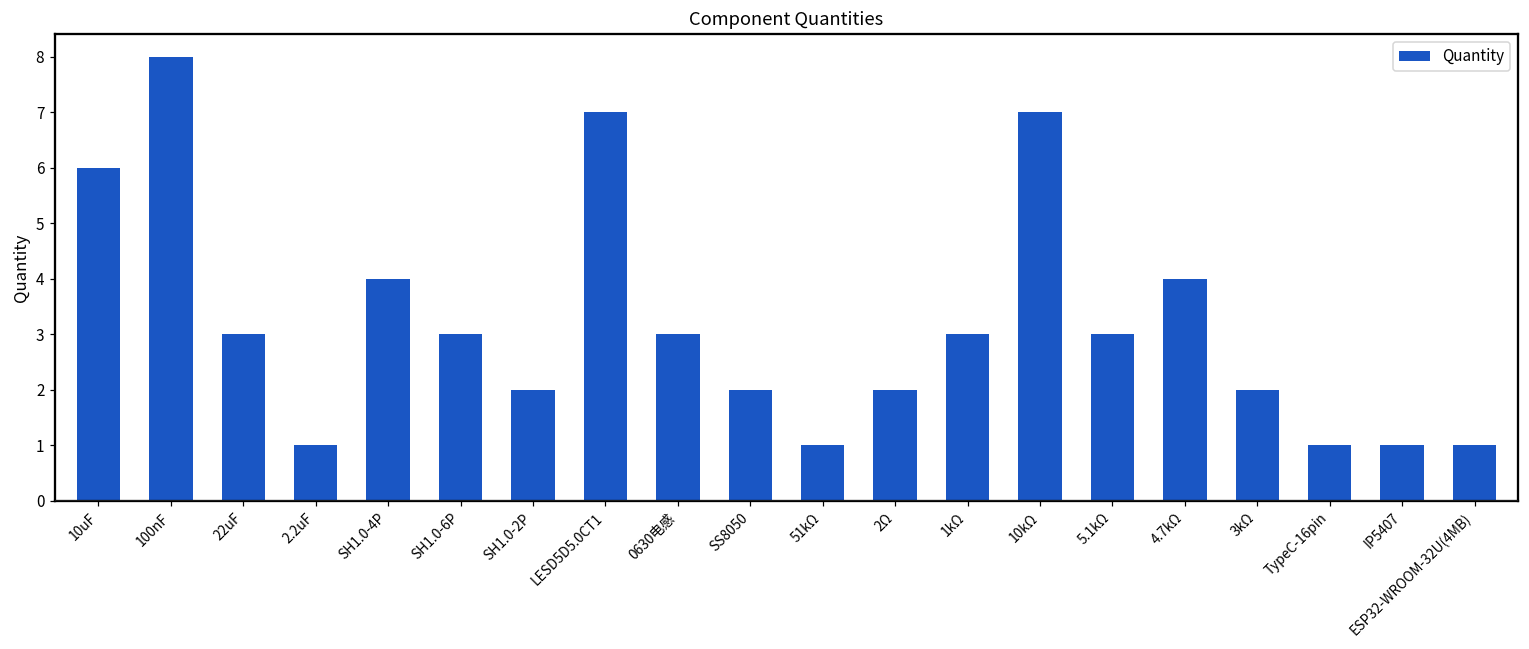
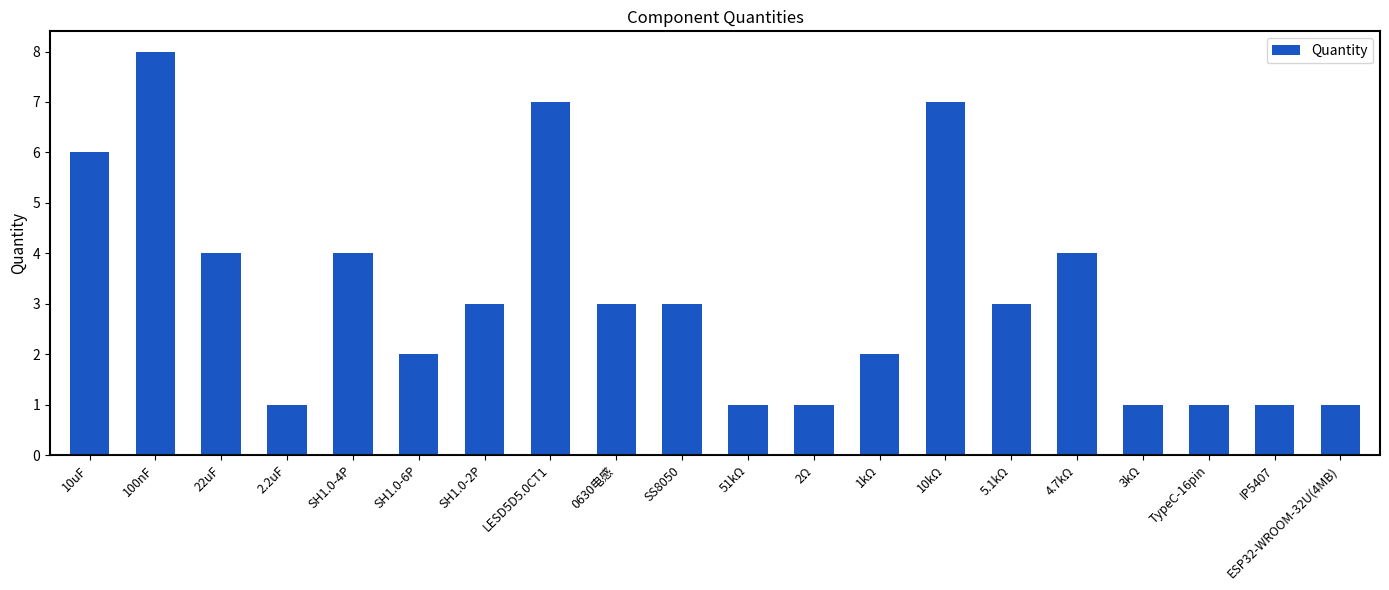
22uF: 3 -> 4
SH1.0-6P: 3 -> 2
SH1.0-2P: 2 -> 3
SS8050: 2 -> 3
2Ω: 2 -> 1
1kΩ: 3 -> 2
3kΩ: 2 -> 1
